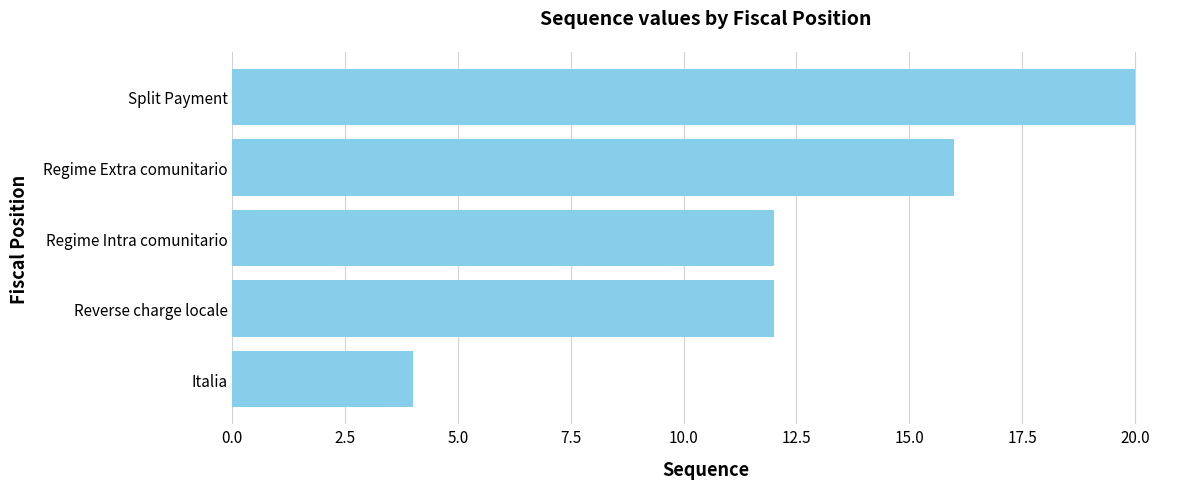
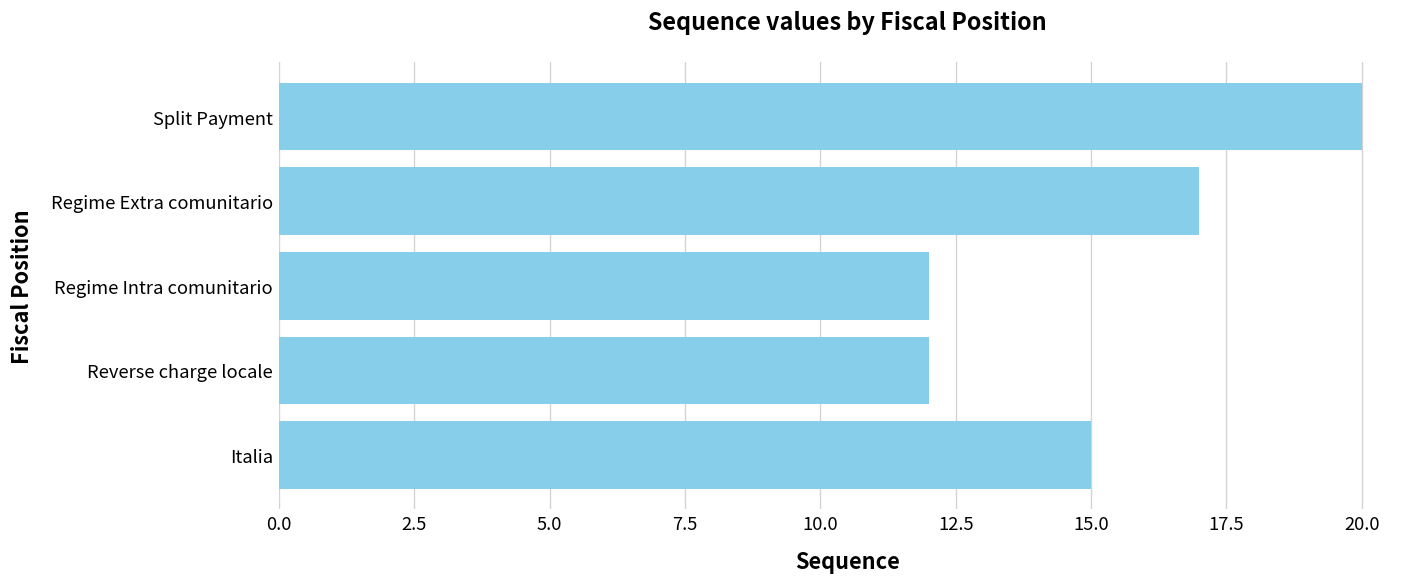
Regime Extra comunitario: 16 -> 17
Italia: 4 -> 15
